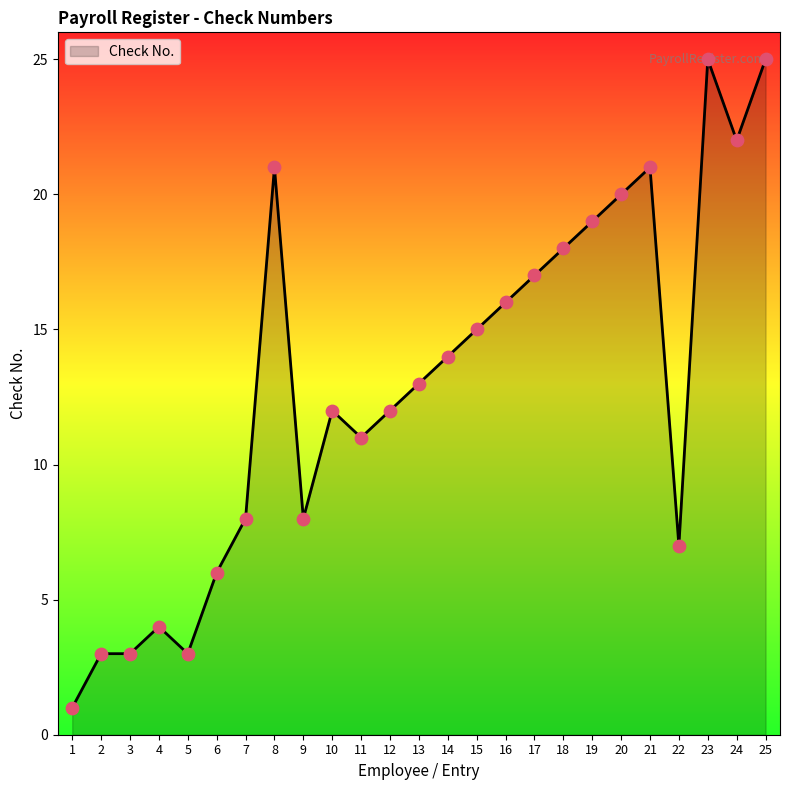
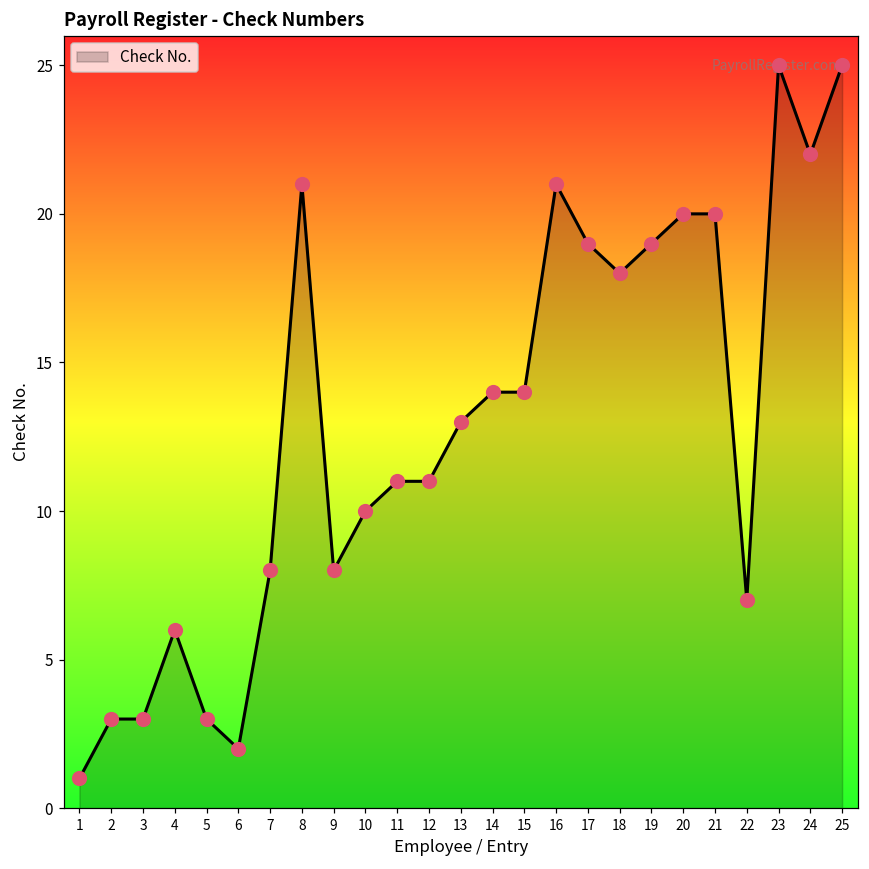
4: 4 -> 6
6: 6 -> 2
10: 12 -> 10
12: 12 -> 11
15: 15 -> 14
16: 16 -> 21
17: 17 -> 19
21: 21 -> 20
